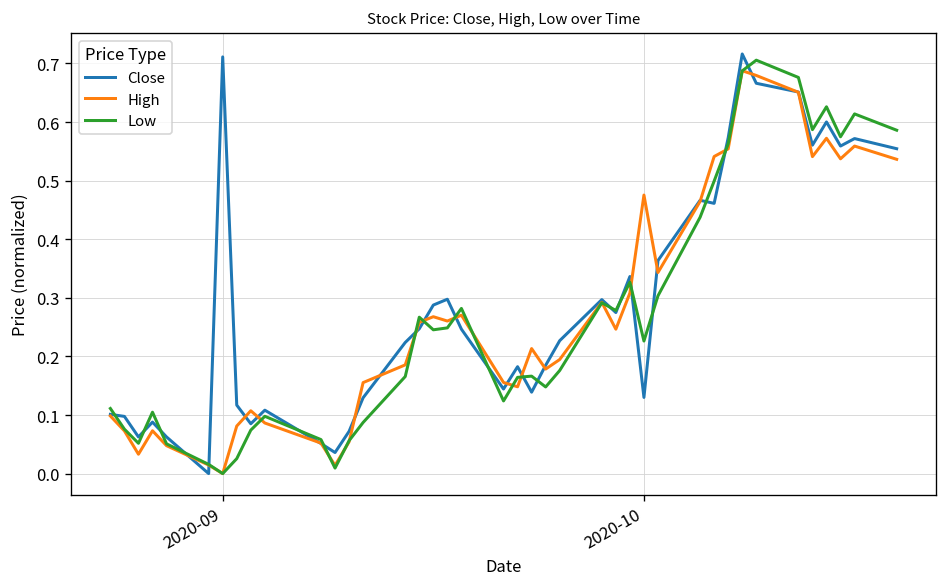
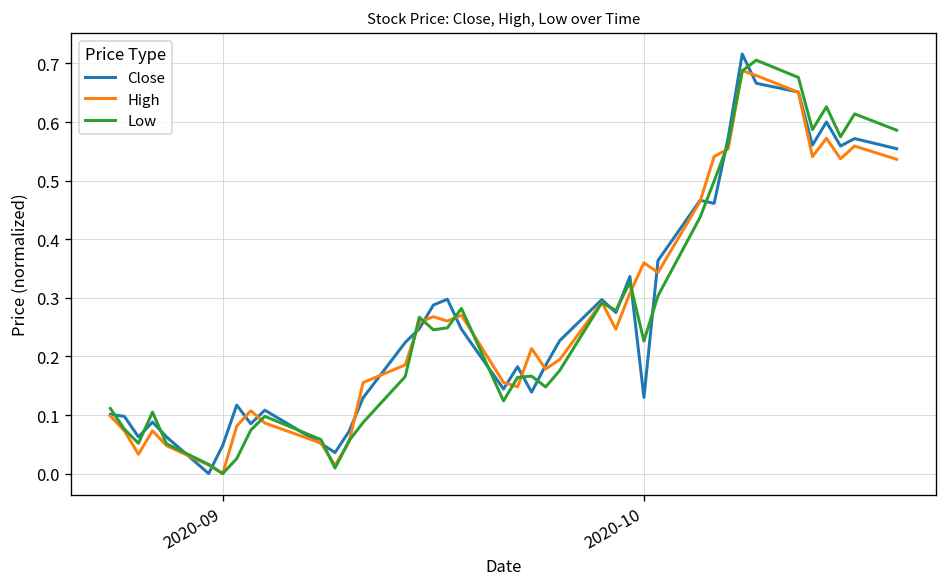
Close, 2020-09: 0.71 -> 0.05
High, 2020-10: 0.48 -> 0.36
